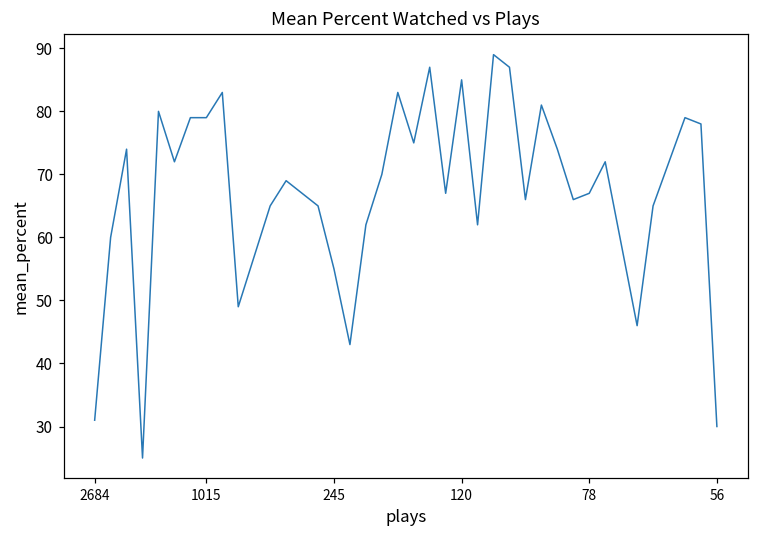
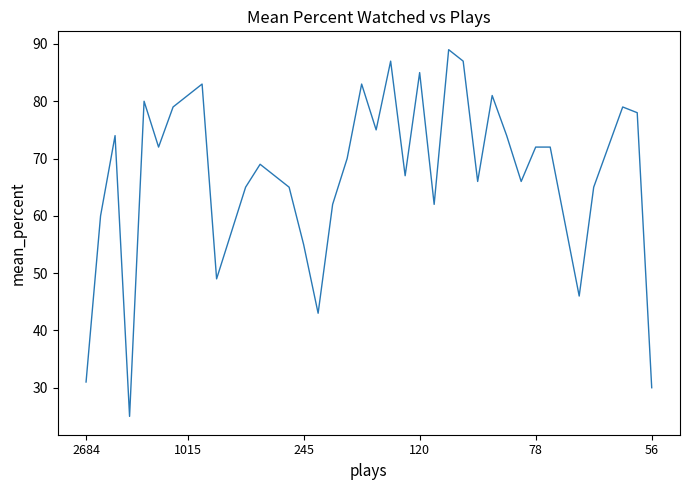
1015: 79 -> 81
78: 67 -> 72
